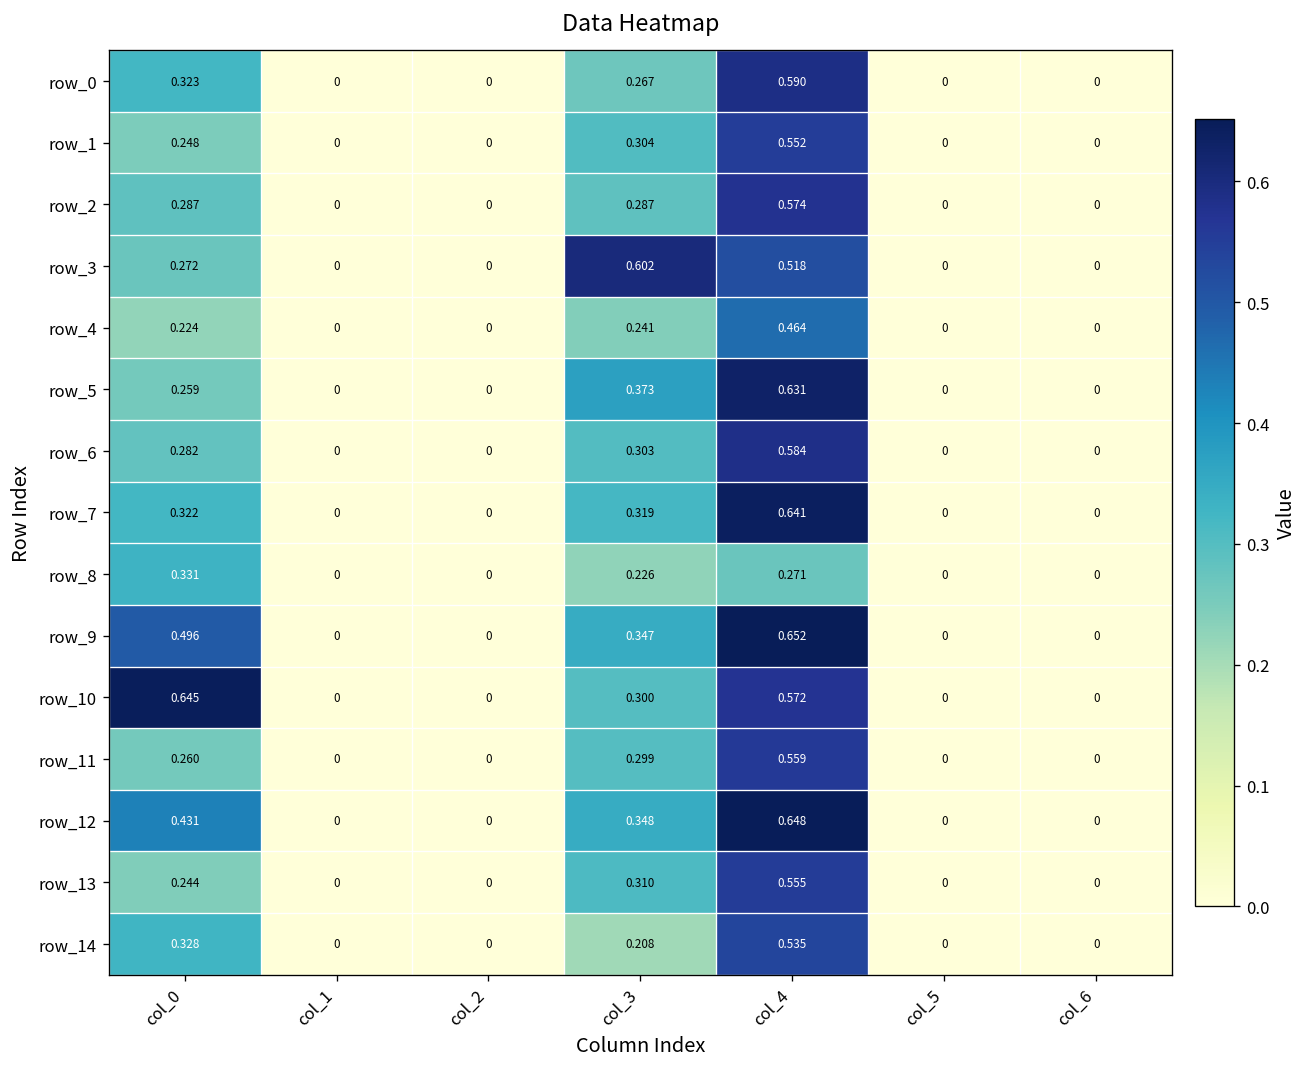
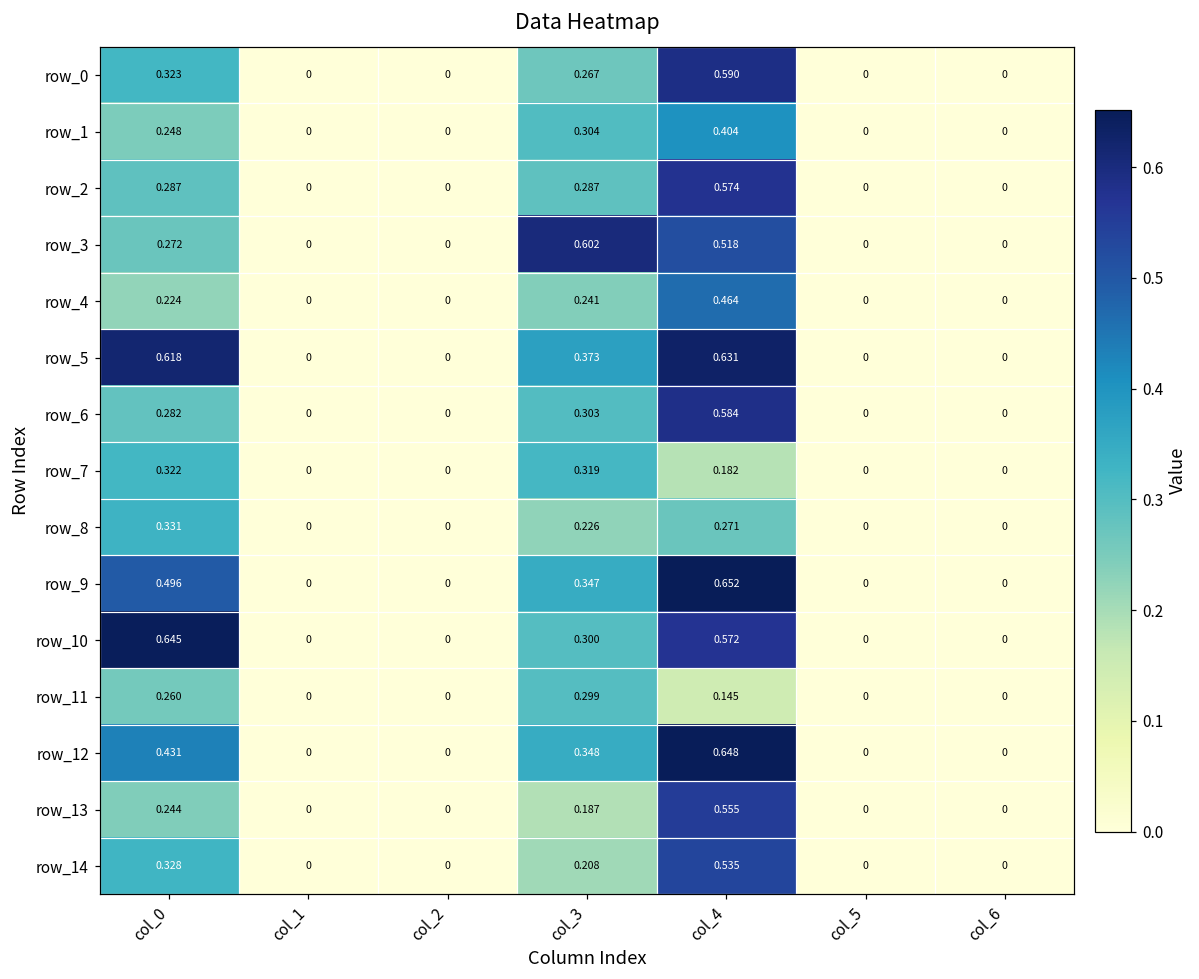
row_1, col_4: 0.552 -> 0.404
row_5, col_0: 0.259 -> 0.618
row_7, col_4: 0.641 -> 0.182
row_11, col_4: 0.559 -> 0.145
row_13, col_3: 0.310 -> 0.187
